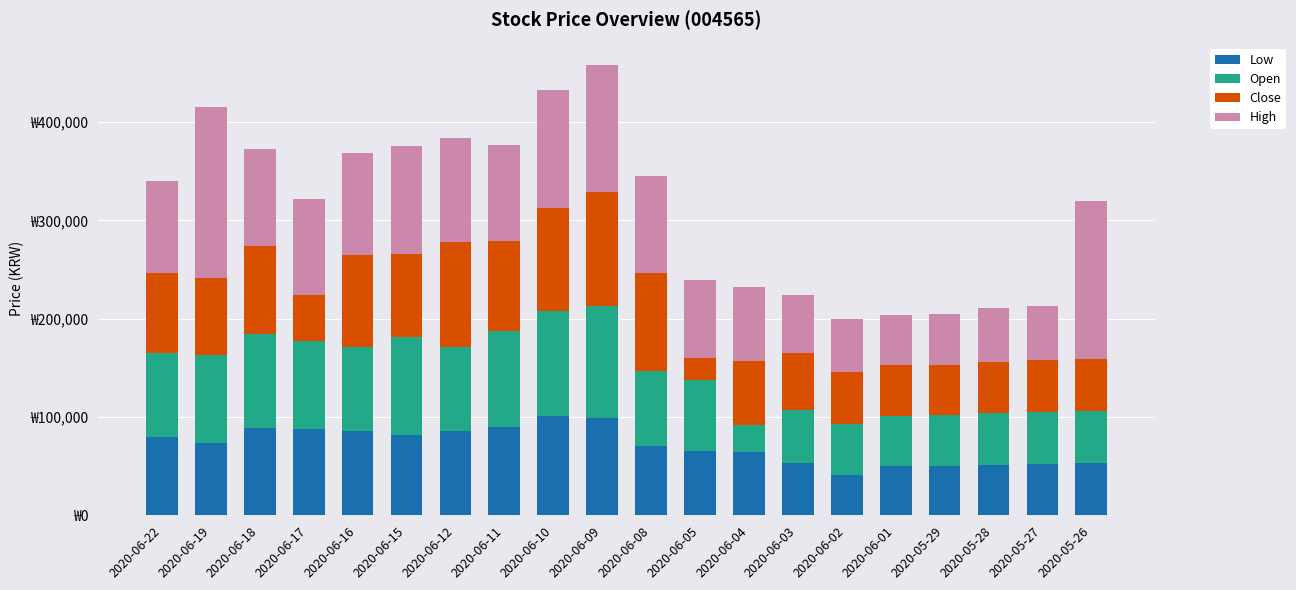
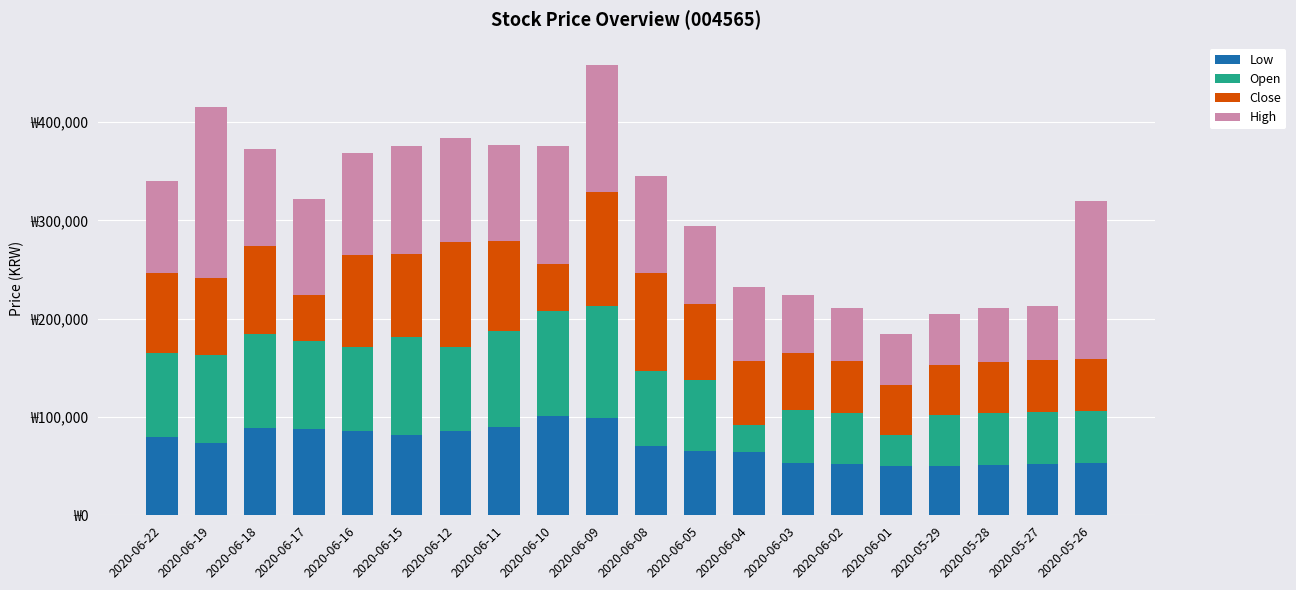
Close, 2020-06-10: ₩100,000 -> ₩50,000
Close, 2020-06-05: ₩20,000 -> ₩80,000
Low, 2020-06-02: ₩40,000 -> ₩50,000
Open, 2020-06-01: ₩50,000 -> ₩30,000
